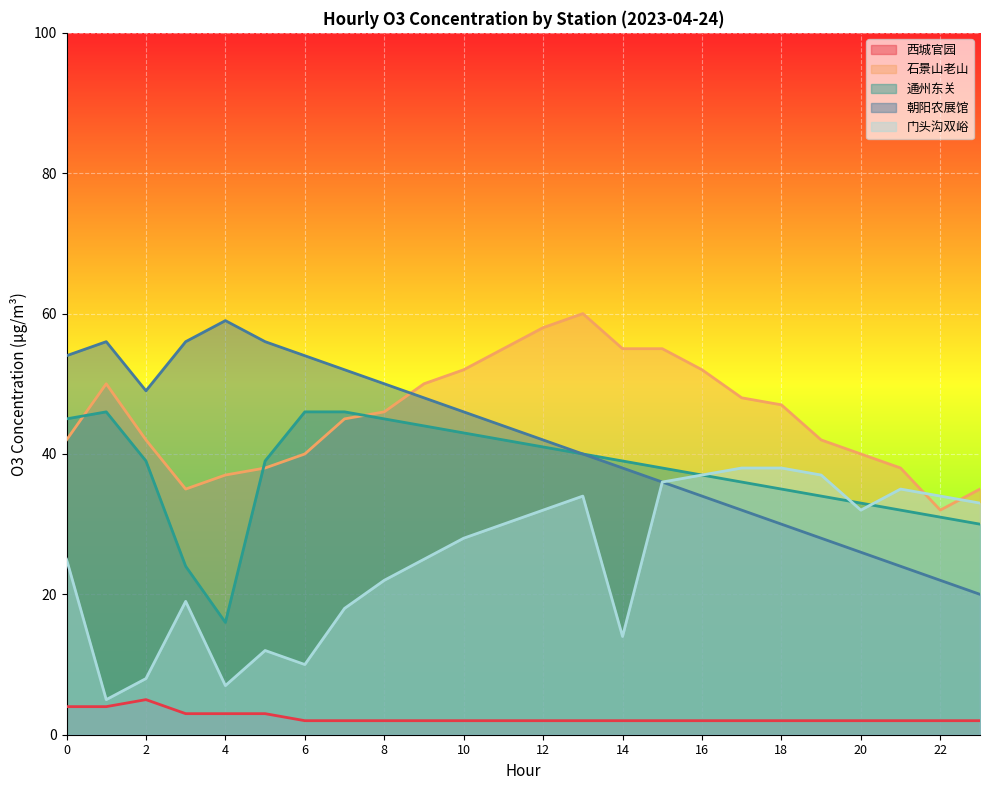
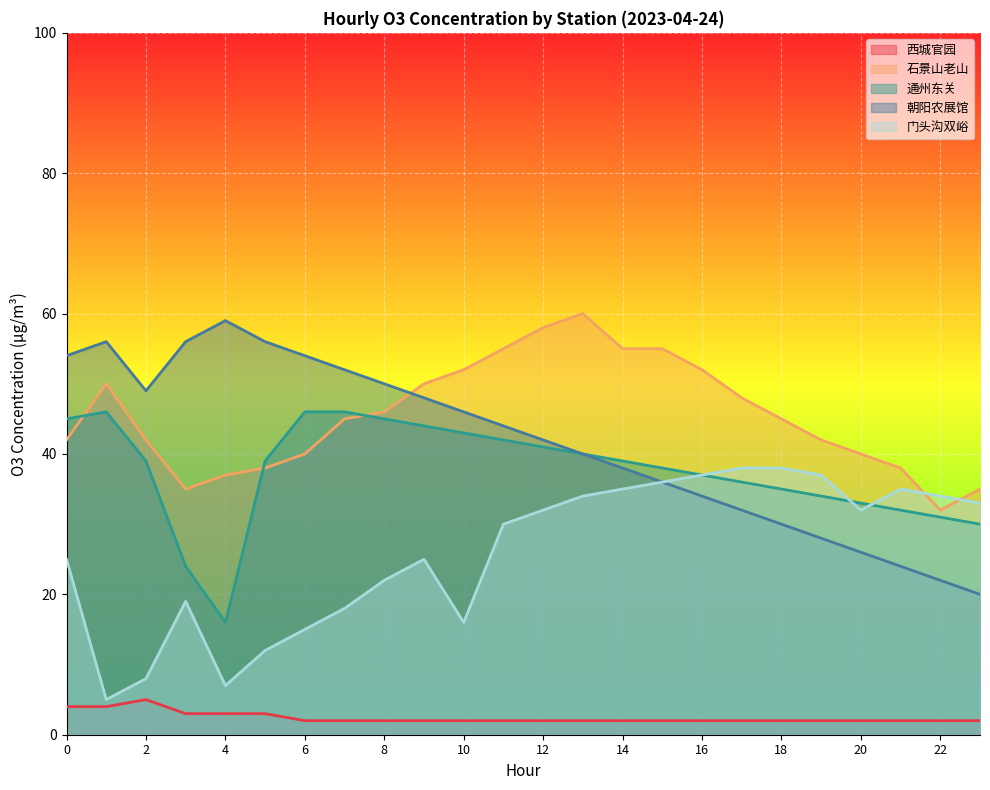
门头沟双峪, 6: 10 -> 15
门头沟双峪, 10: 28 -> 16
门头沟双峪, 14: 14 -> 35
石景山老山, 18: 47 -> 45
